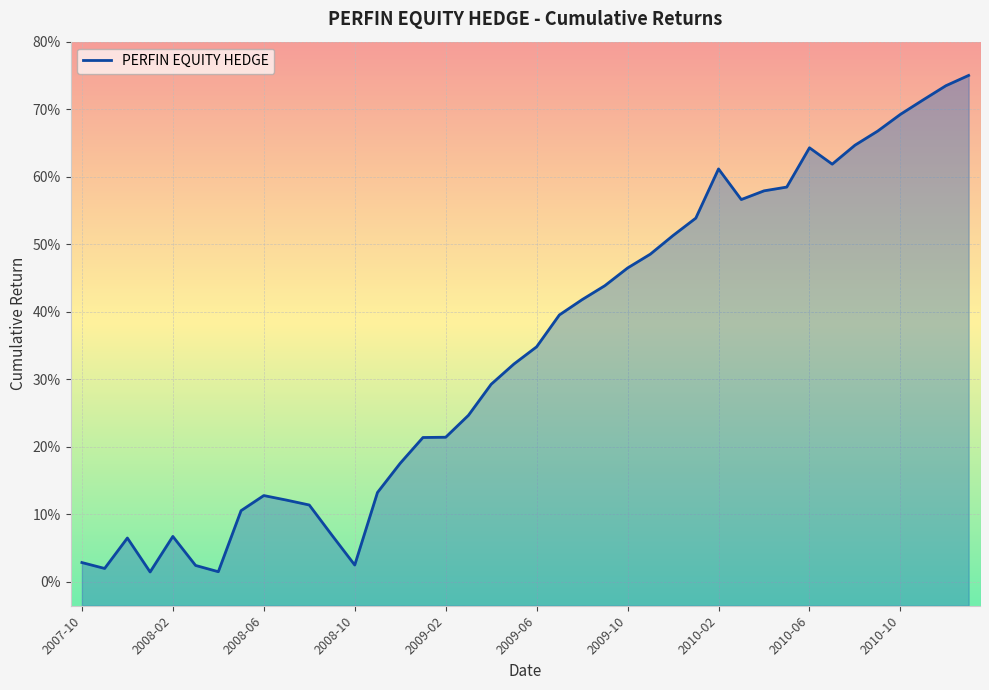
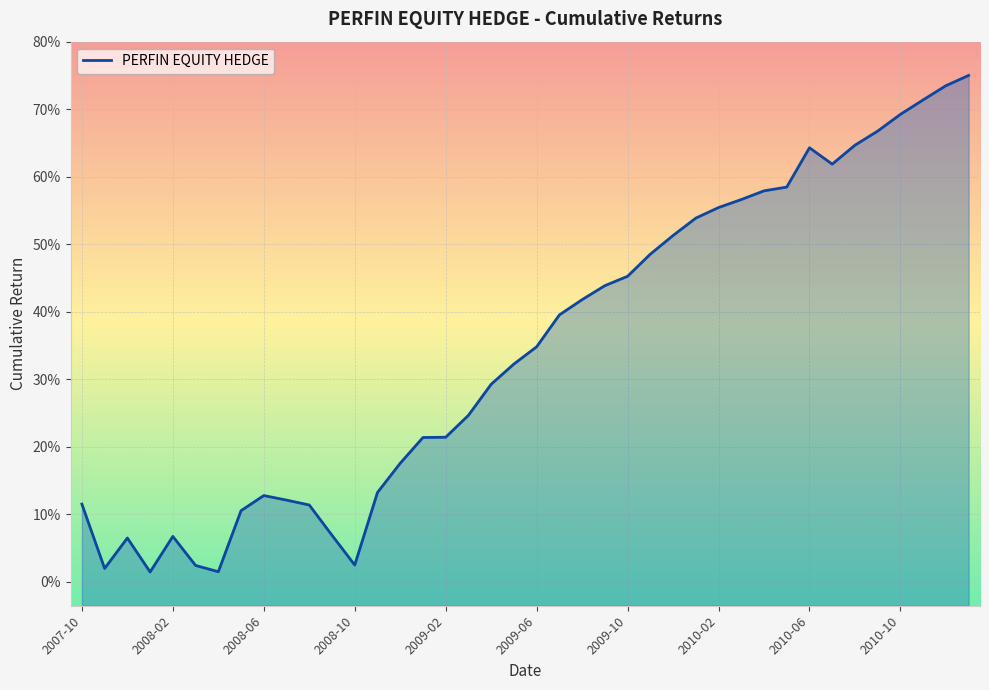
2007-10: 3% -> 12%
2009-10: 46% -> 45%
2010-02: 61% -> 55%
